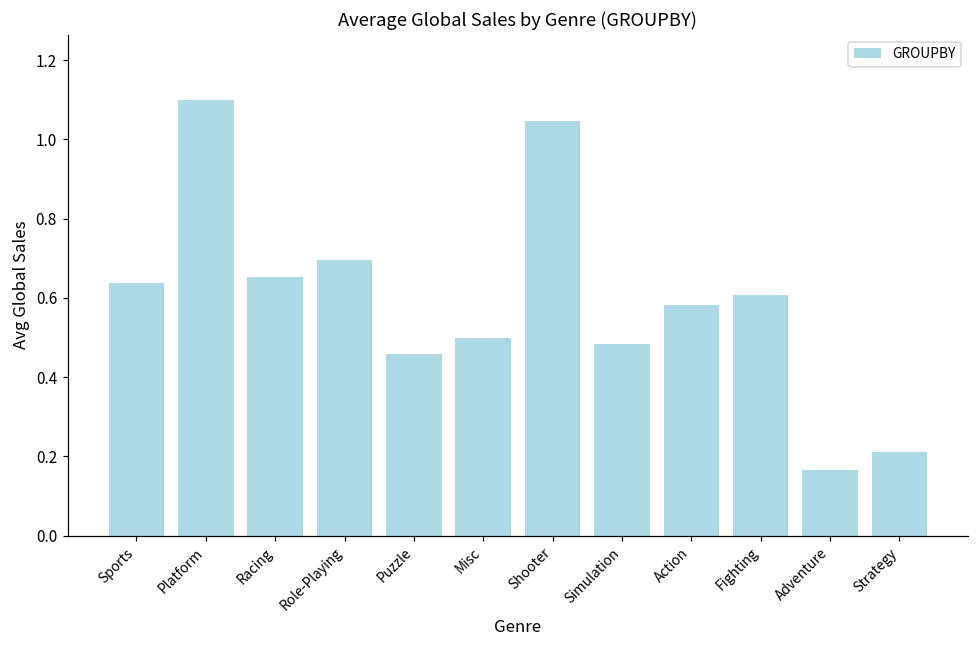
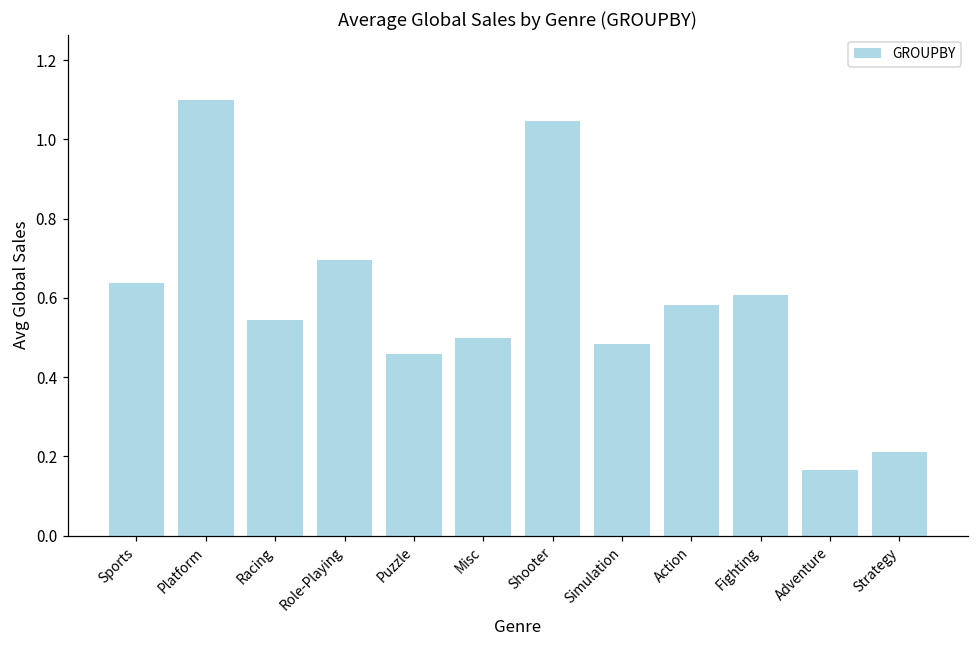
Racing: 0.65 -> 0.54
